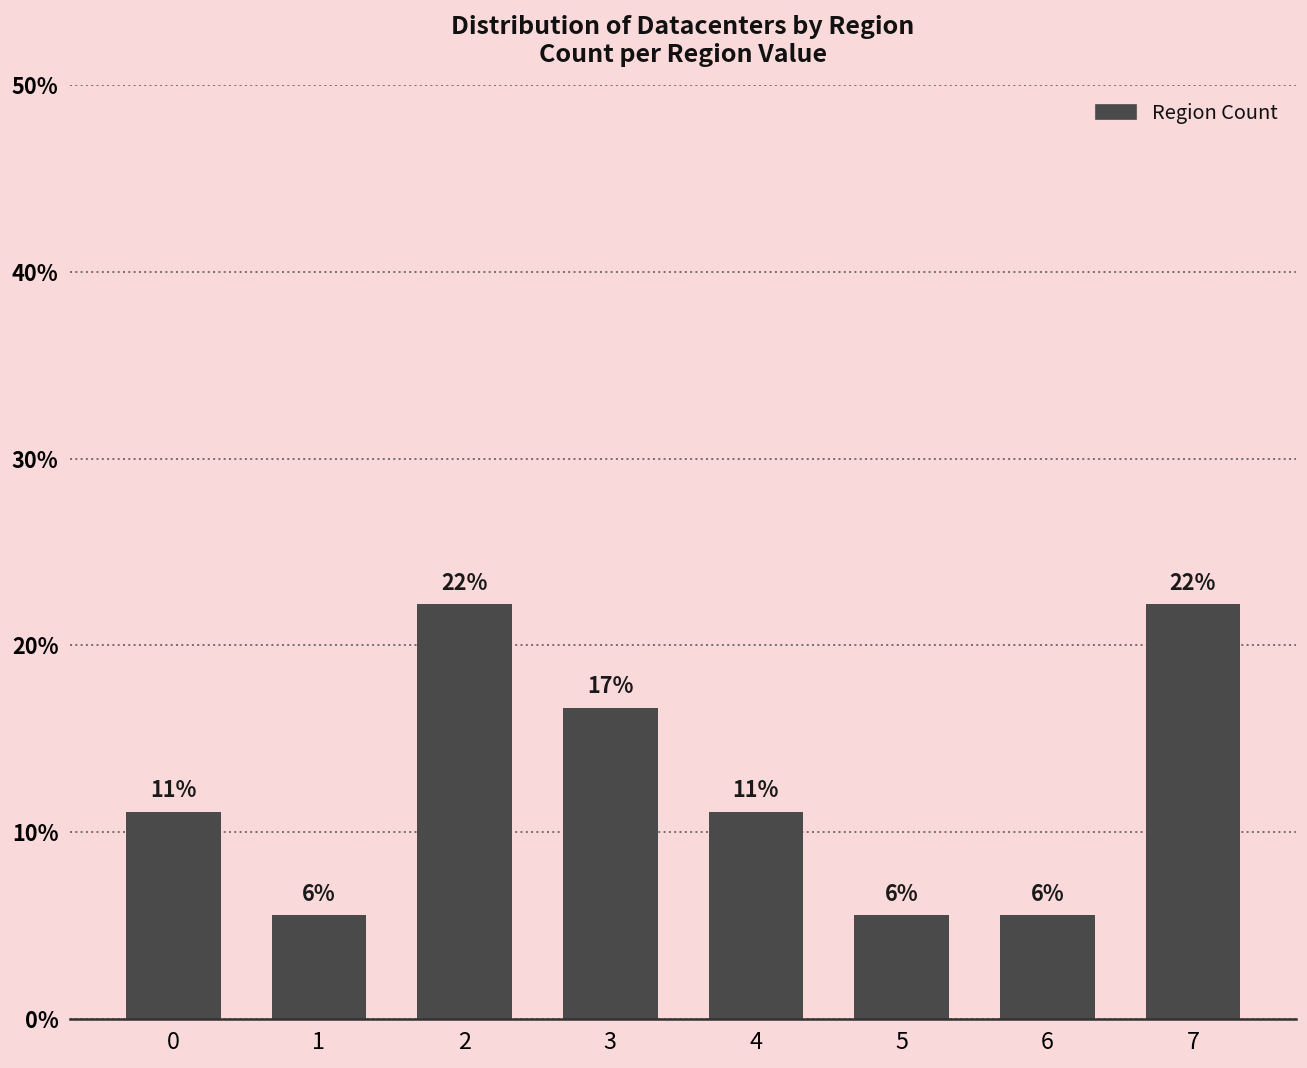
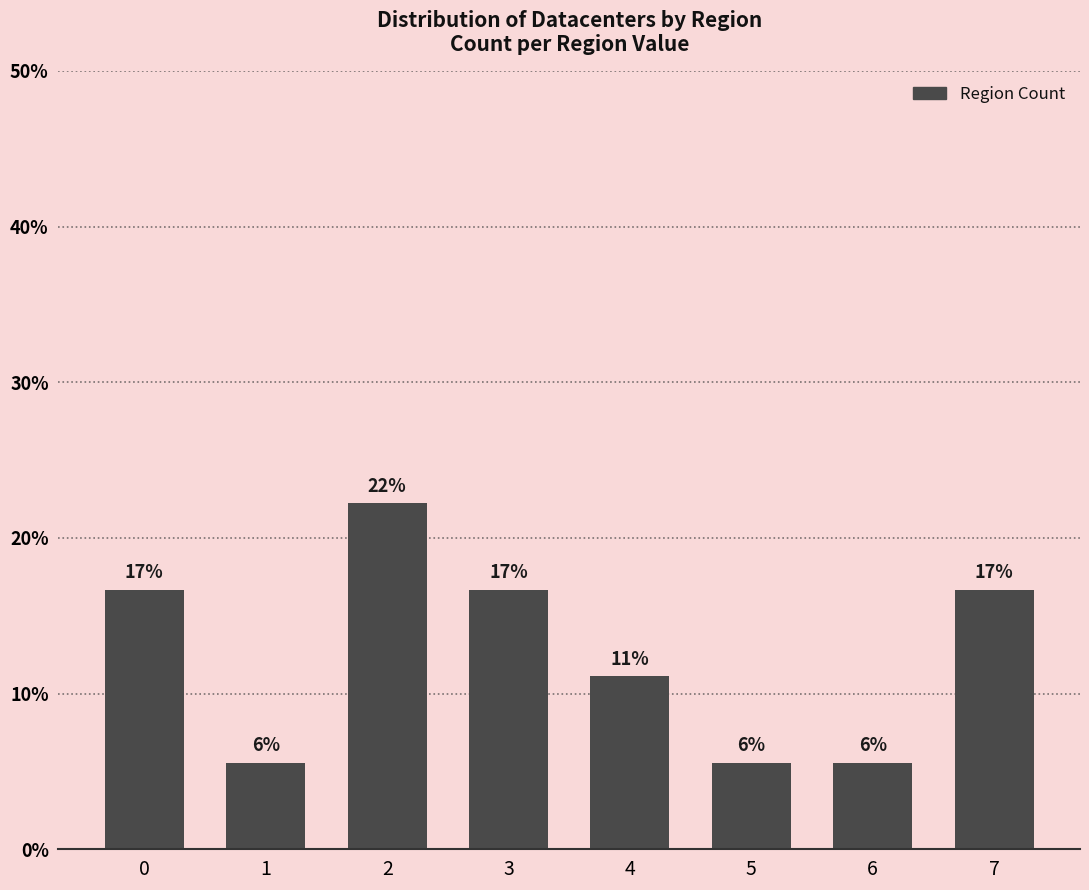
0: 11% -> 17%
7: 22% -> 17%
